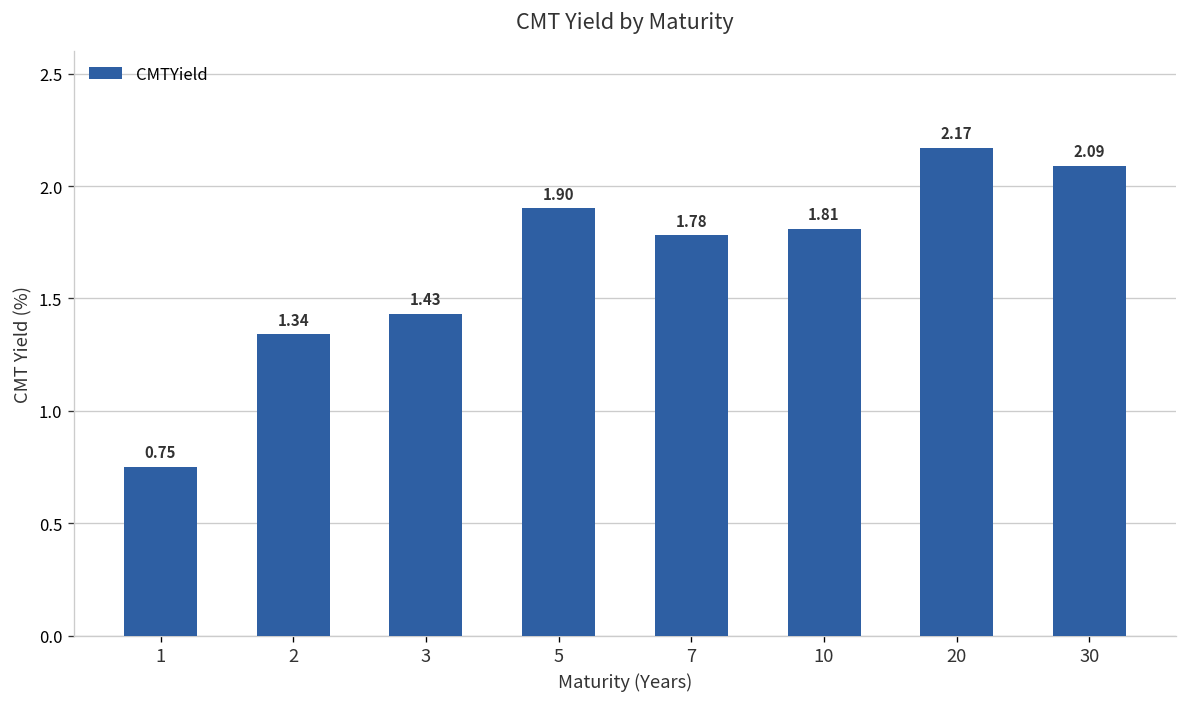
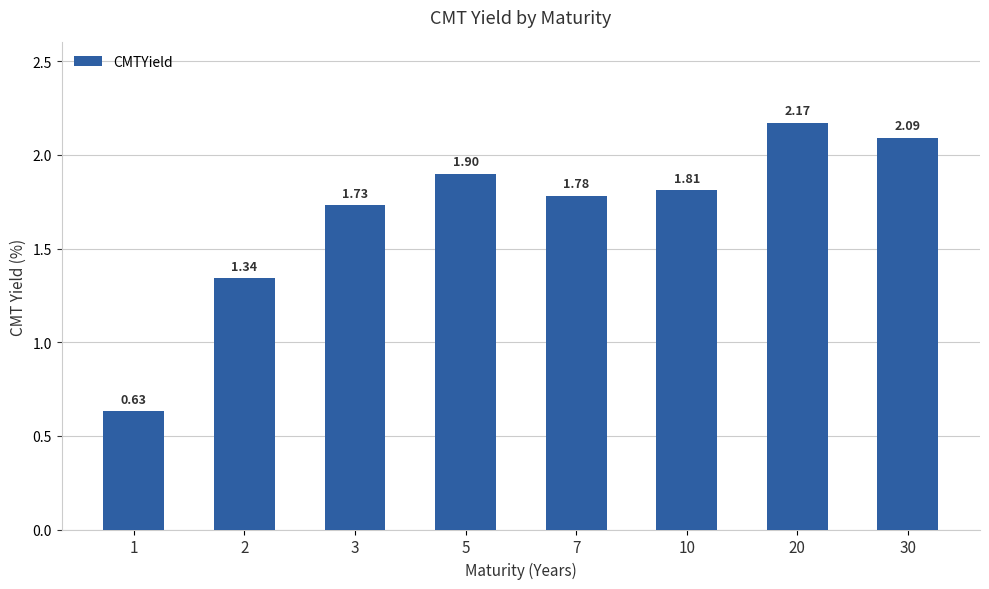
1: 0.75 -> 0.63
3: 1.43 -> 1.73
